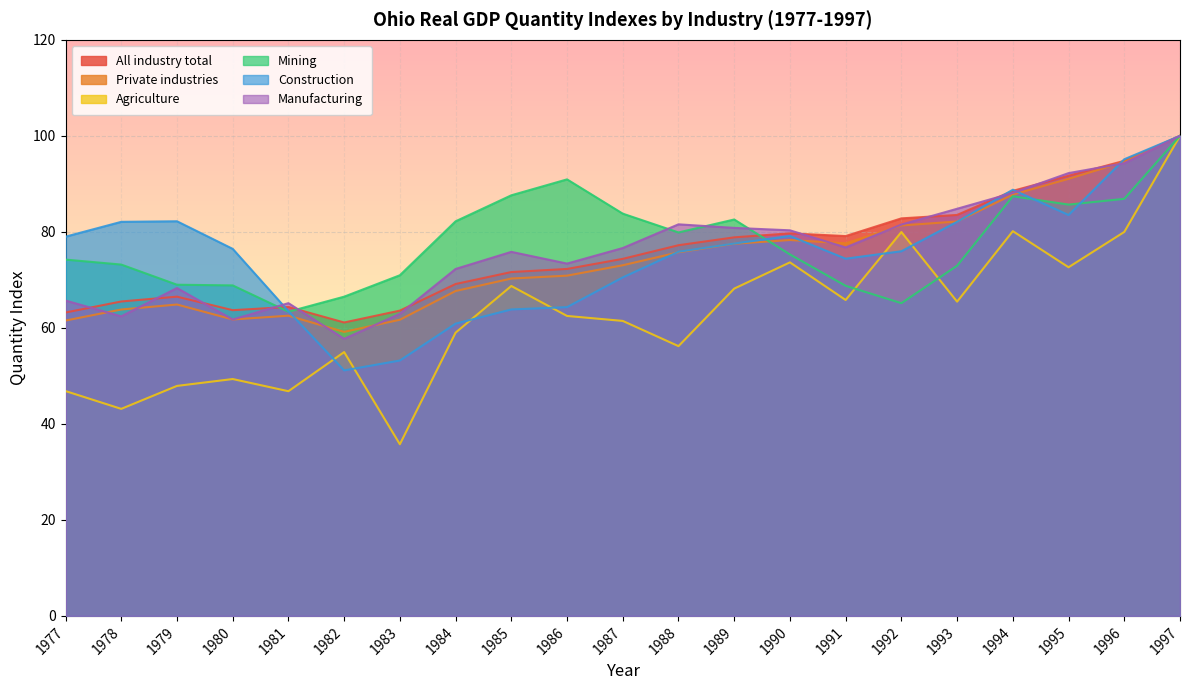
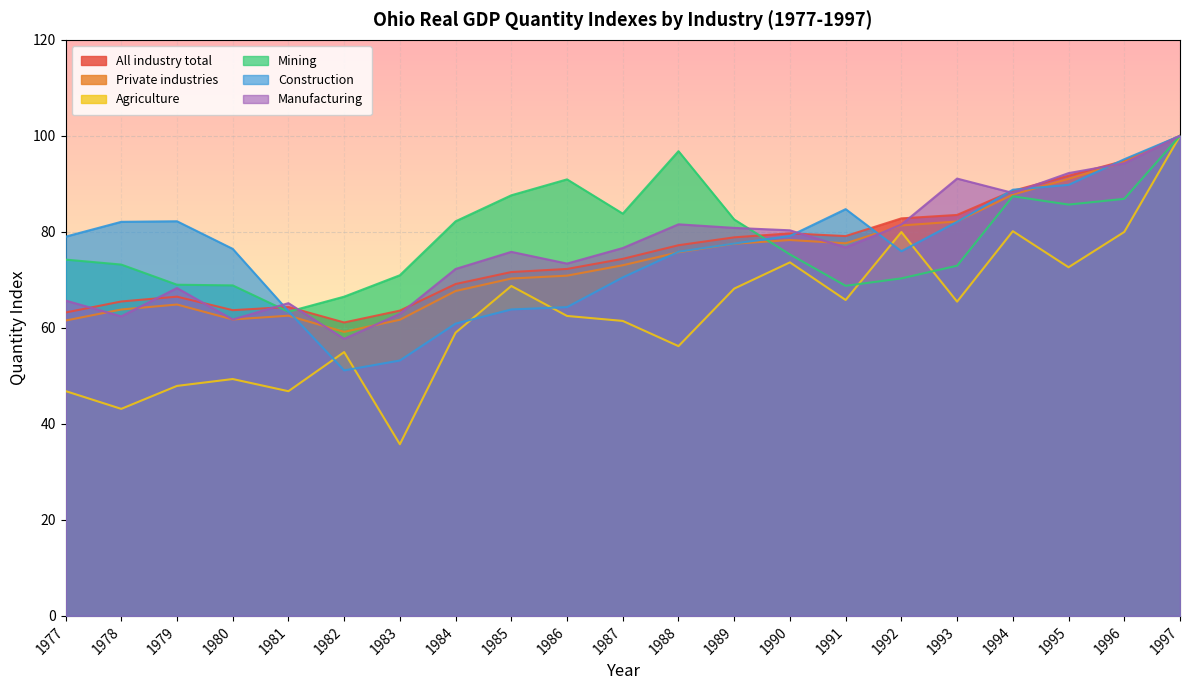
Mining, 1988: 80 -> 97
Construction, 1991: 74 -> 85
Mining, 1992: 65 -> 70
Manufacturing, 1993: 85 -> 91
Construction, 1995: 84 -> 90
